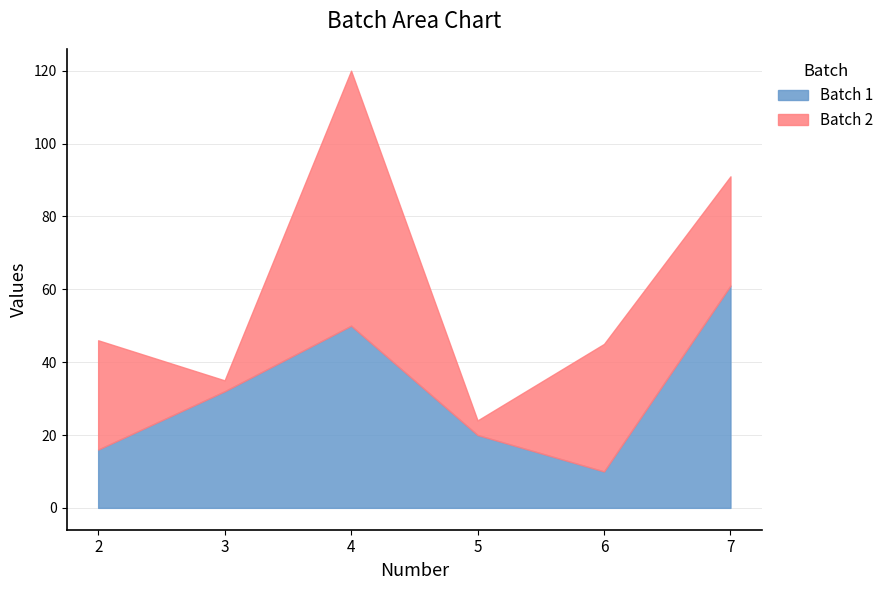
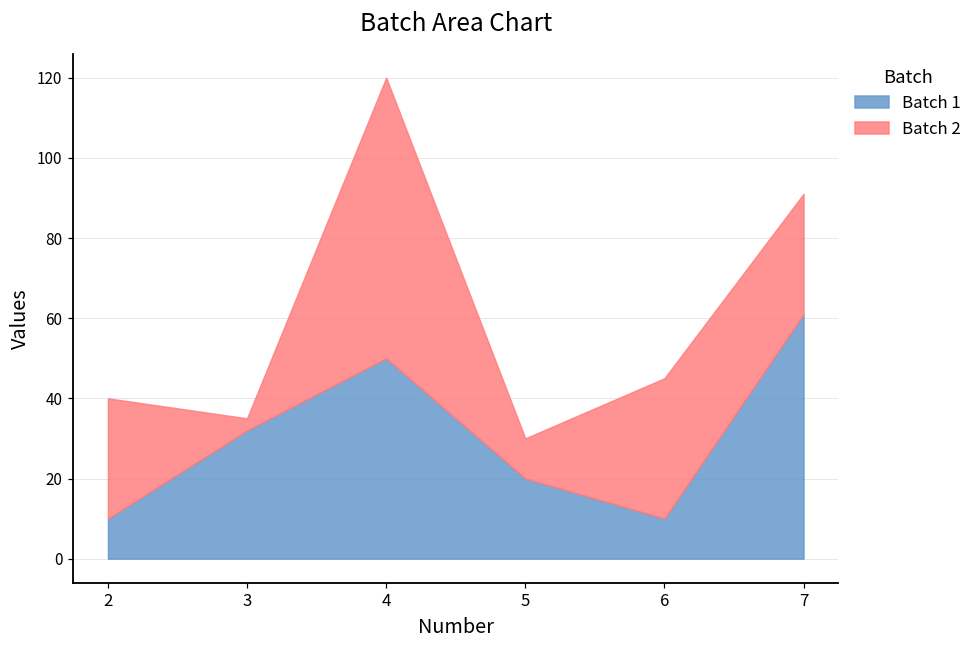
Batch 1, 2: 16 -> 10
Batch 2, 5: 4 -> 10
